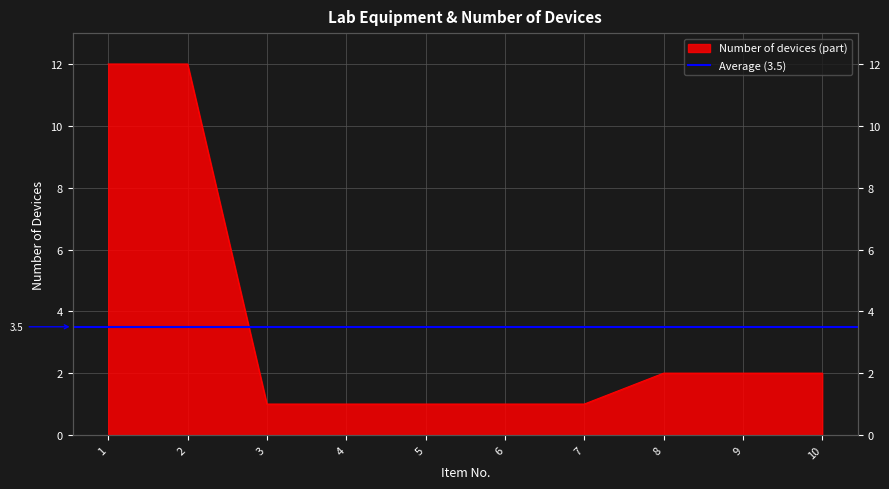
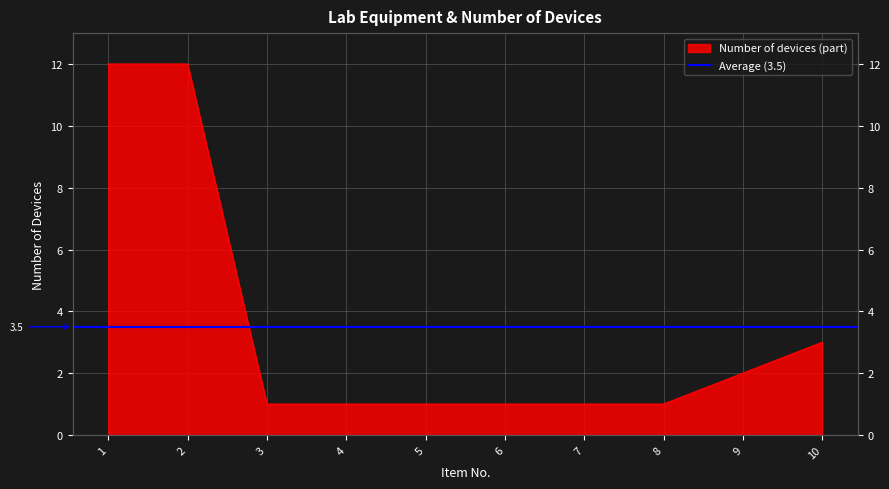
8: 2 -> 1
10: 2 -> 3
